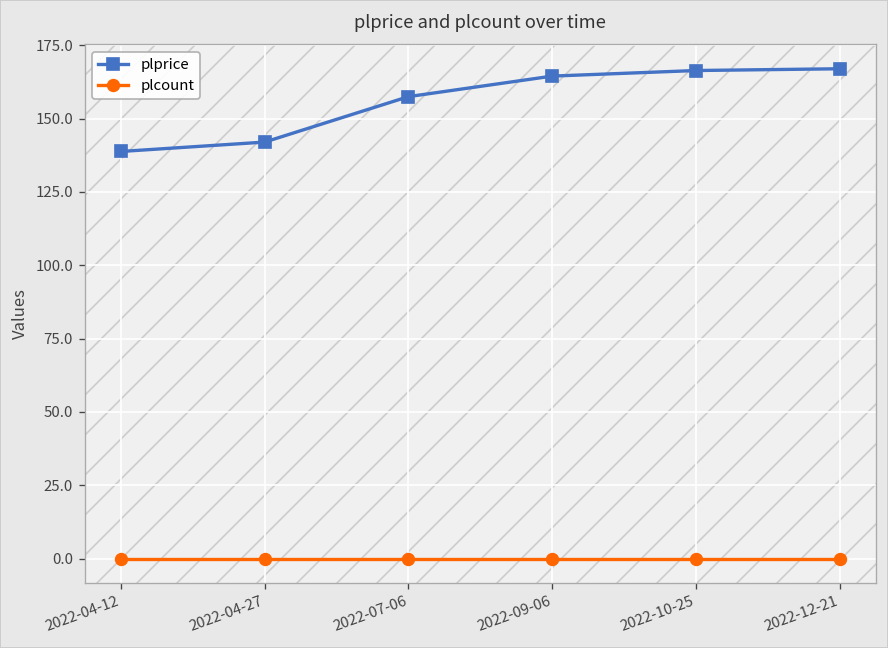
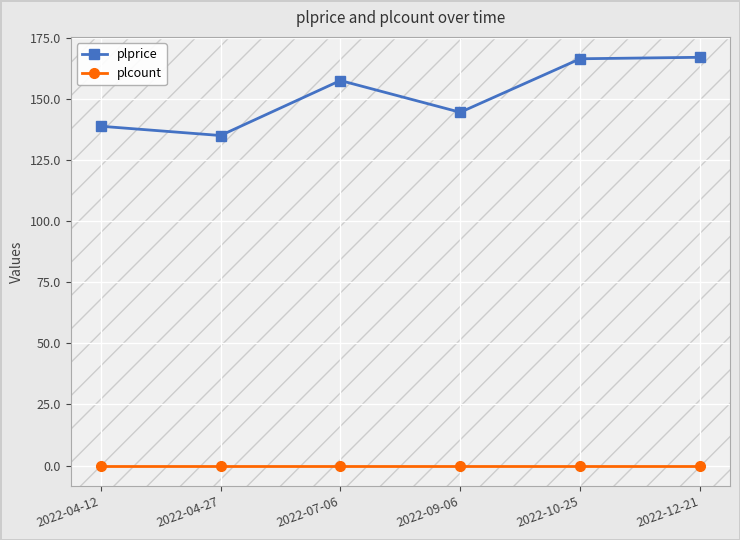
plprice, 2022-04-27: 142 -> 135
plprice, 2022-09-06: 165 -> 145
